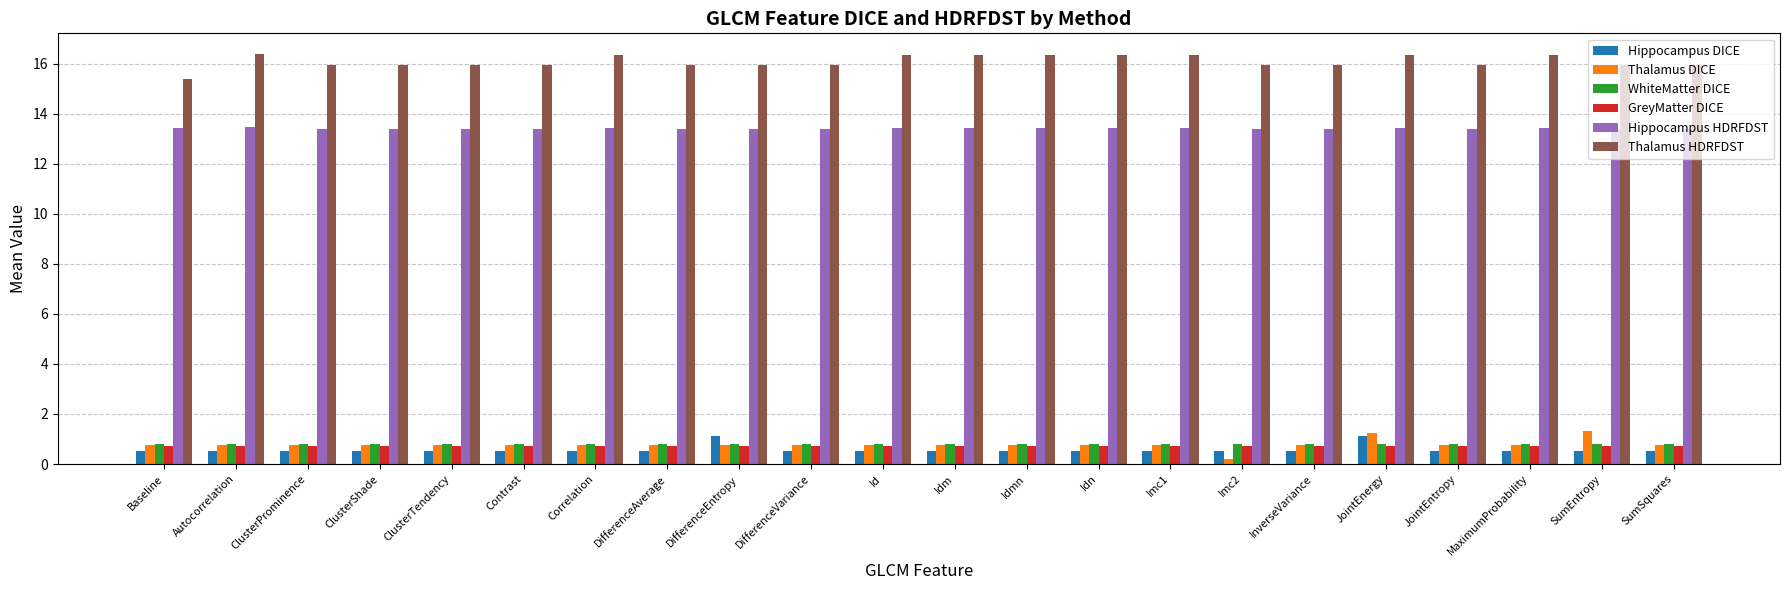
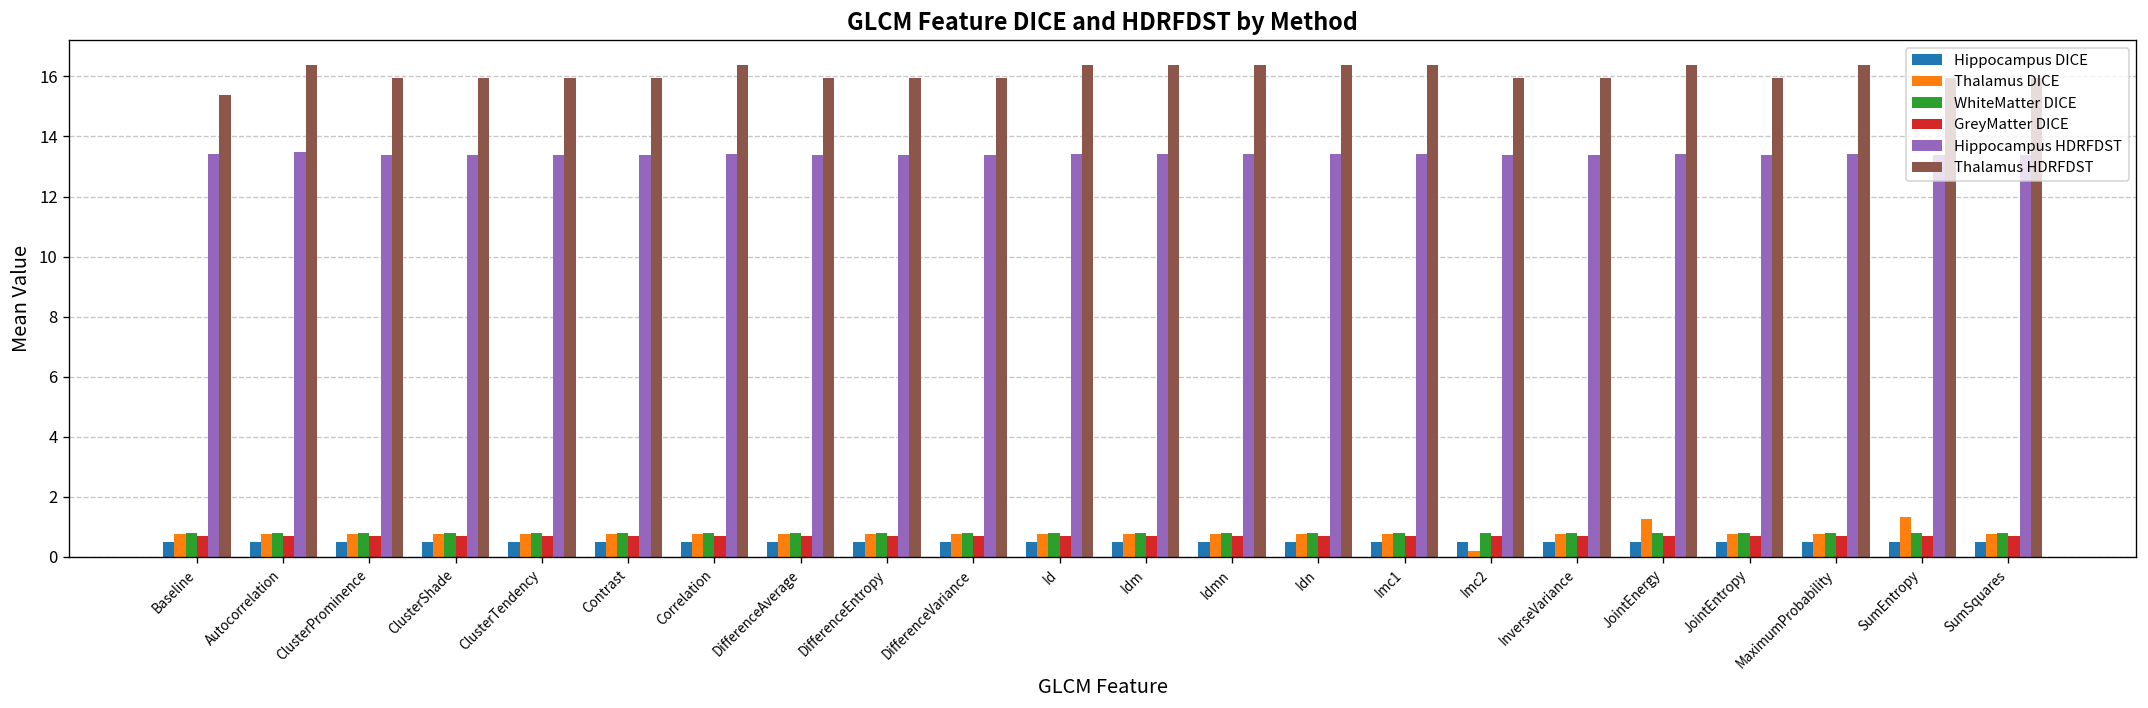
Hippocampus DICE, DifferenceEntropy: 1.1 -> 0.5
Hippocampus DICE, JointEnergy: 1.1 -> 0.5
